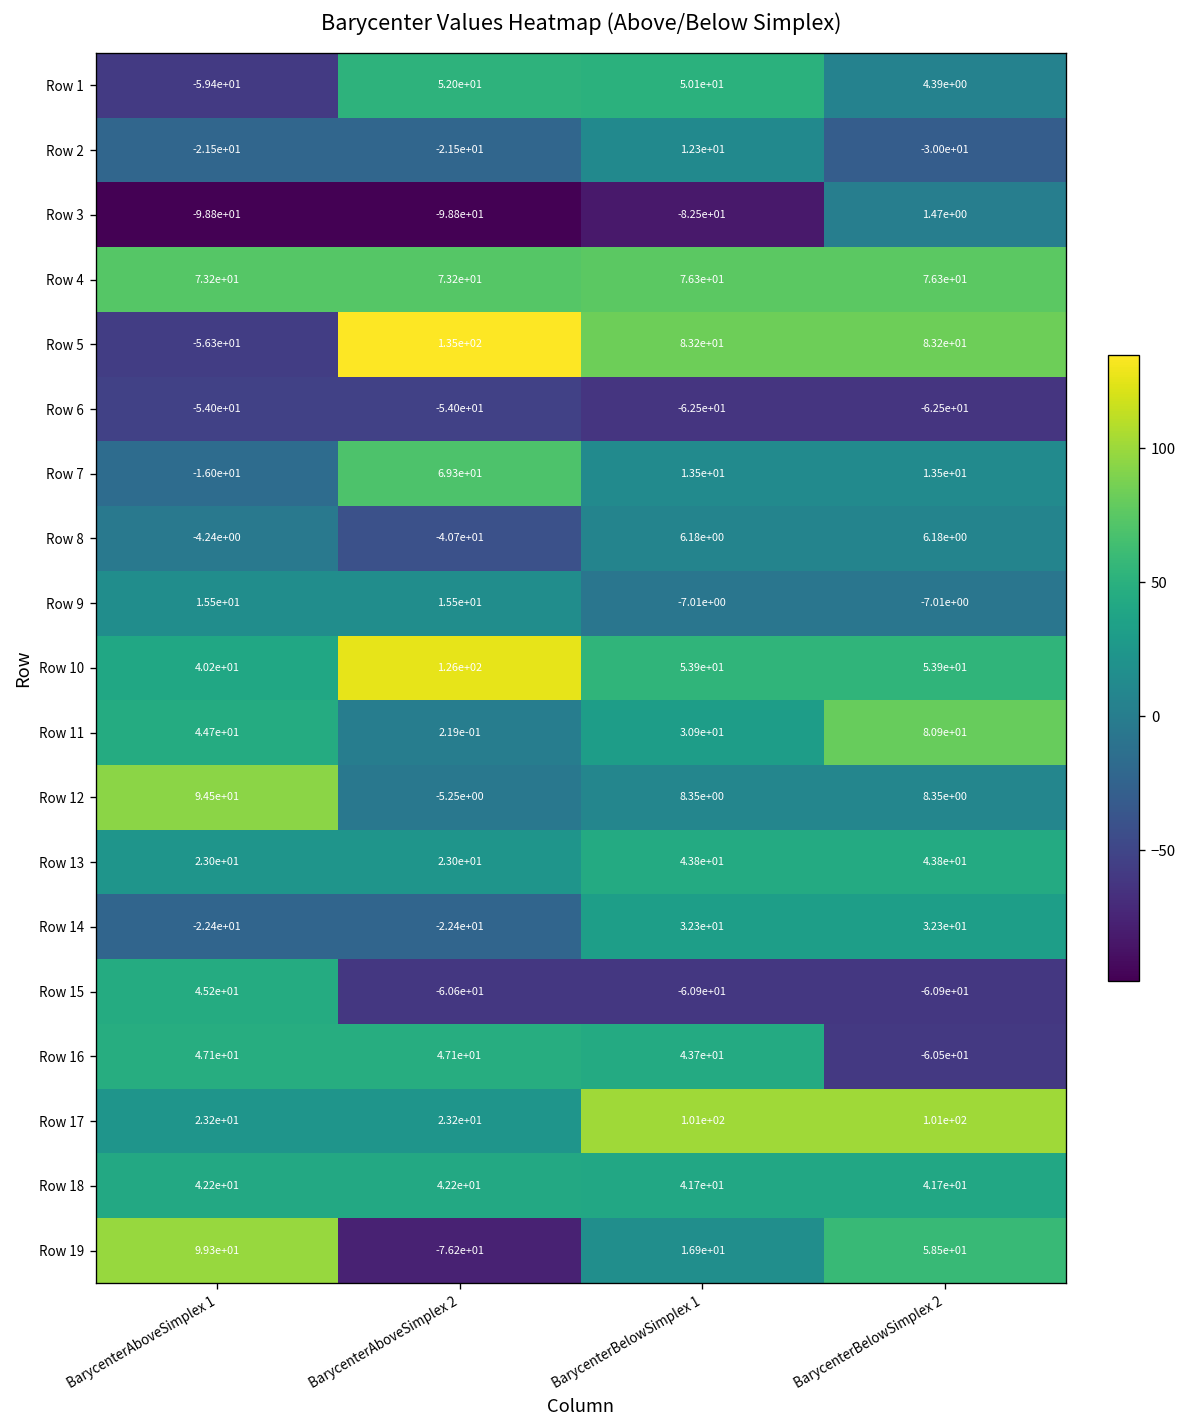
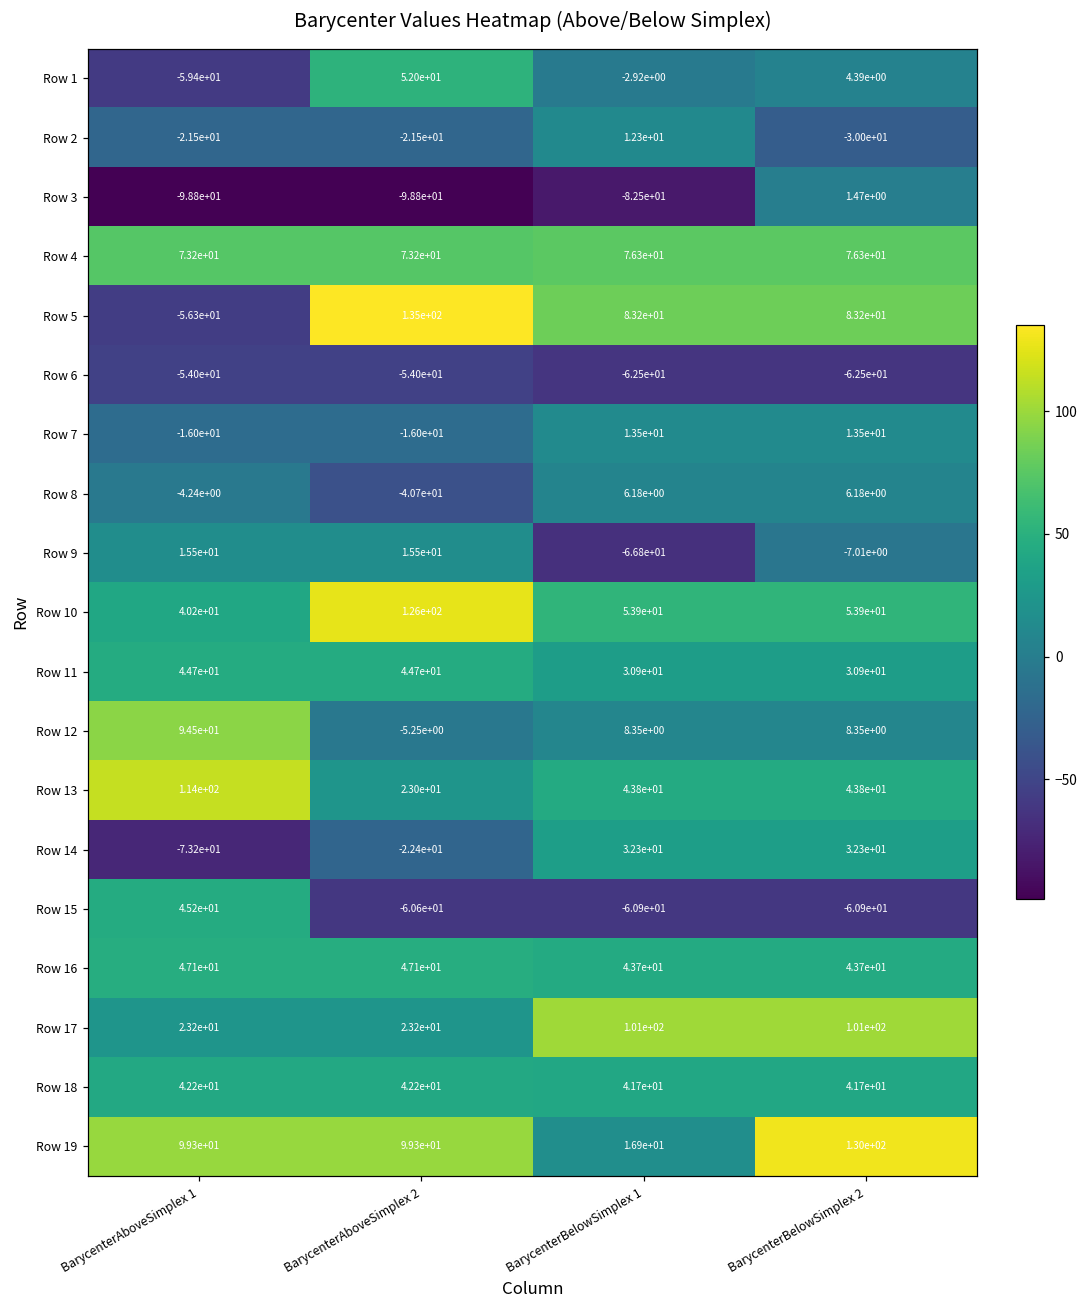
Row 1, BarycenterBelowSimplex 1: 5.01e+01 -> -2.92e+00
Row 7, BarycenterAboveSimplex 2: 6.93e+01 -> -1.60e+01
Row 9, BarycenterBelowSimplex 1: -7.01e+00 -> -6.68e+01
Row 11, BarycenterAboveSimplex 2: 2.19e-01 -> 4.47e+01
Row 11, BarycenterBelowSimplex 2: 8.09e+01 -> 3.09e+01
Row 13, BarycenterAboveSimplex 1: 2.30e+01 -> 1.14e+02
Row 14, BarycenterAboveSimplex 1: -2.24e+01 -> -7.32e+01
Row 16, BarycenterBelowSimplex 2: -6.05e+01 -> 4.37e+01
Row 19, BarycenterAboveSimplex 2: -7.62e+01 -> 9.93e+01
Row 19, BarycenterBelowSimplex 2: 5.85e+01 -> 1.30e+02
